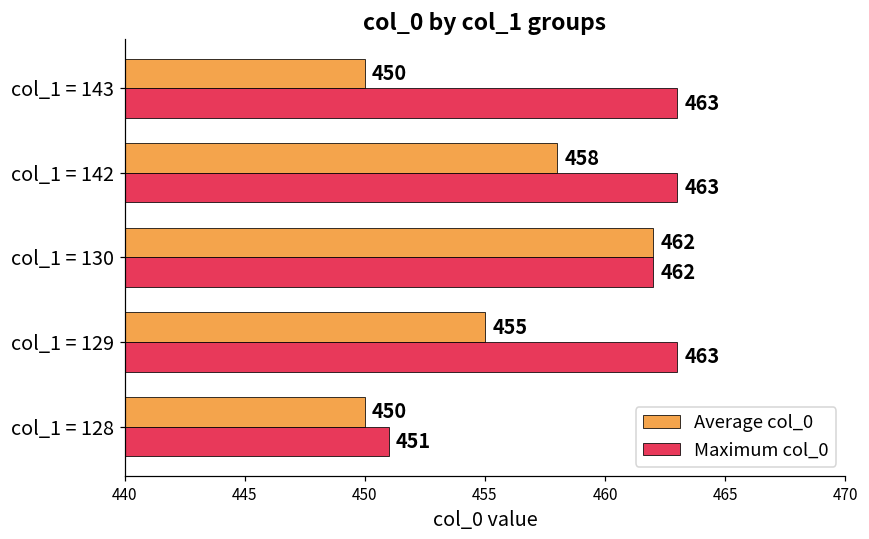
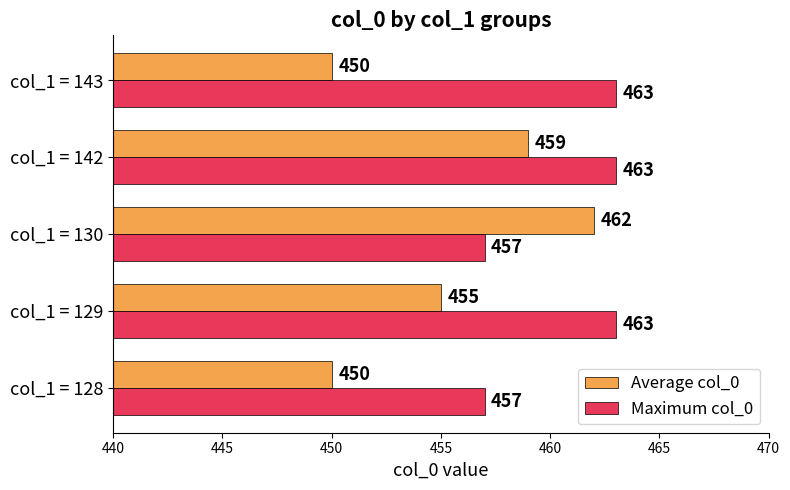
Average col_0, col_1 = 142: 458 -> 459
Maximum col_0, col_1 = 130: 462 -> 457
Maximum col_0, col_1 = 128: 451 -> 457
